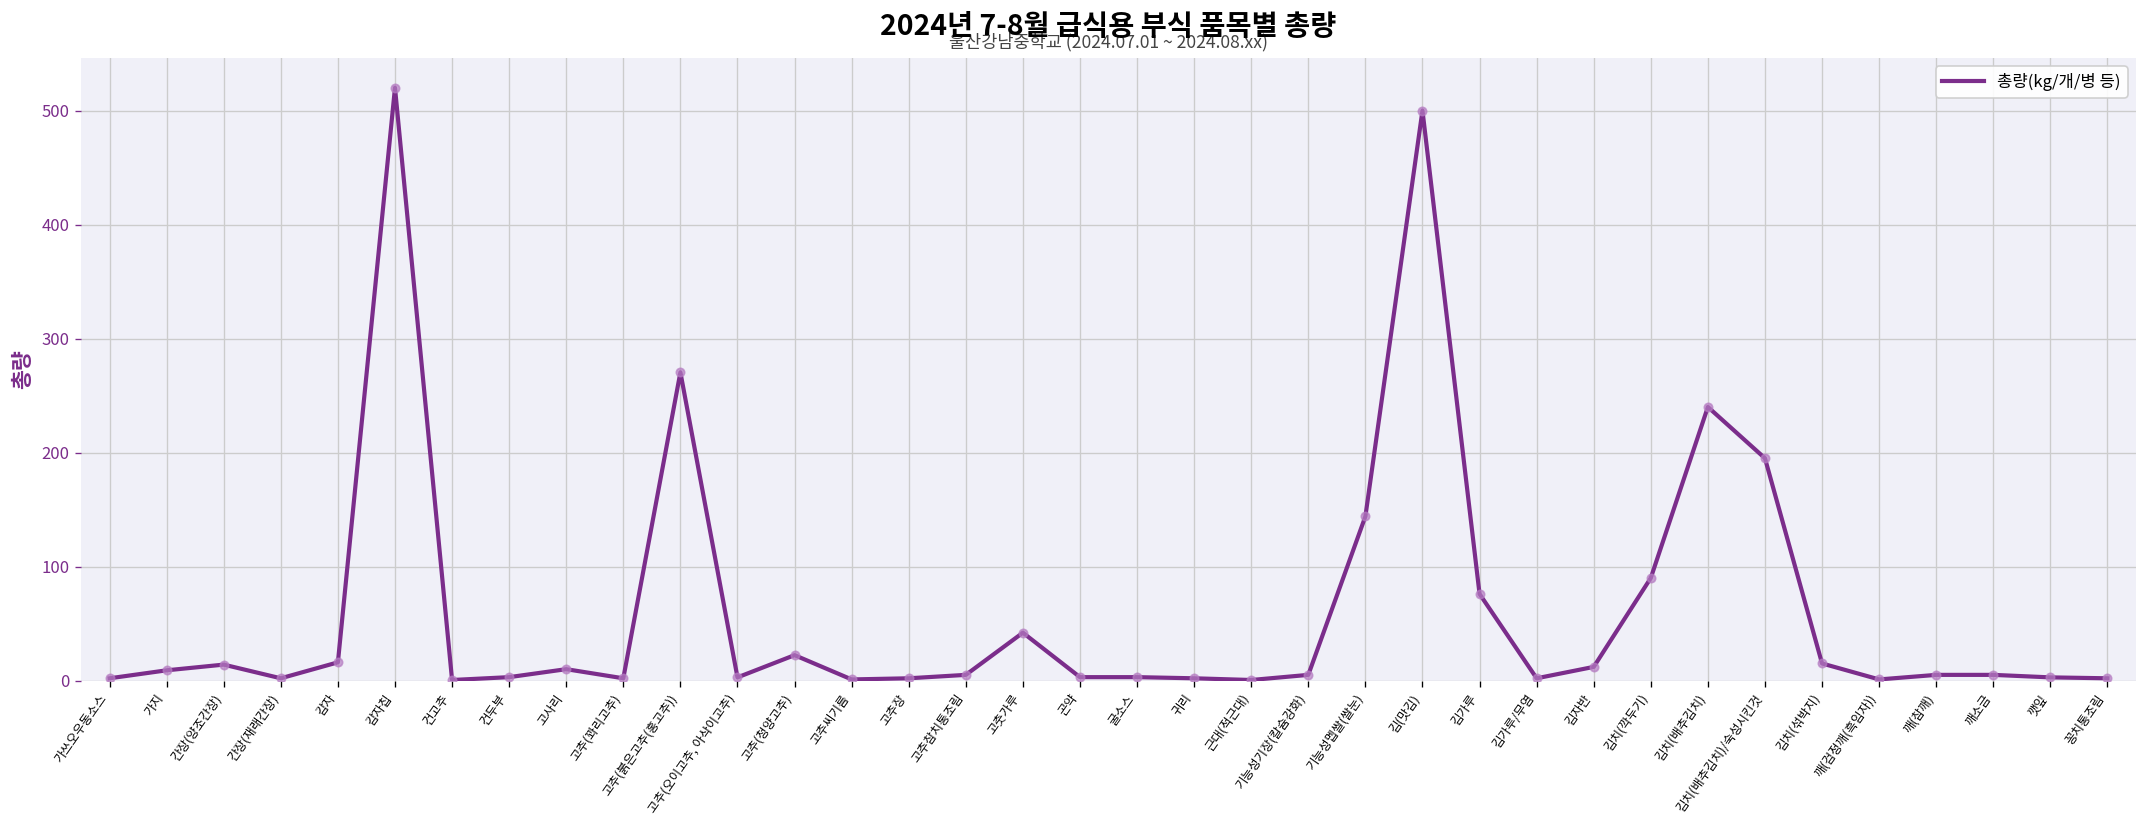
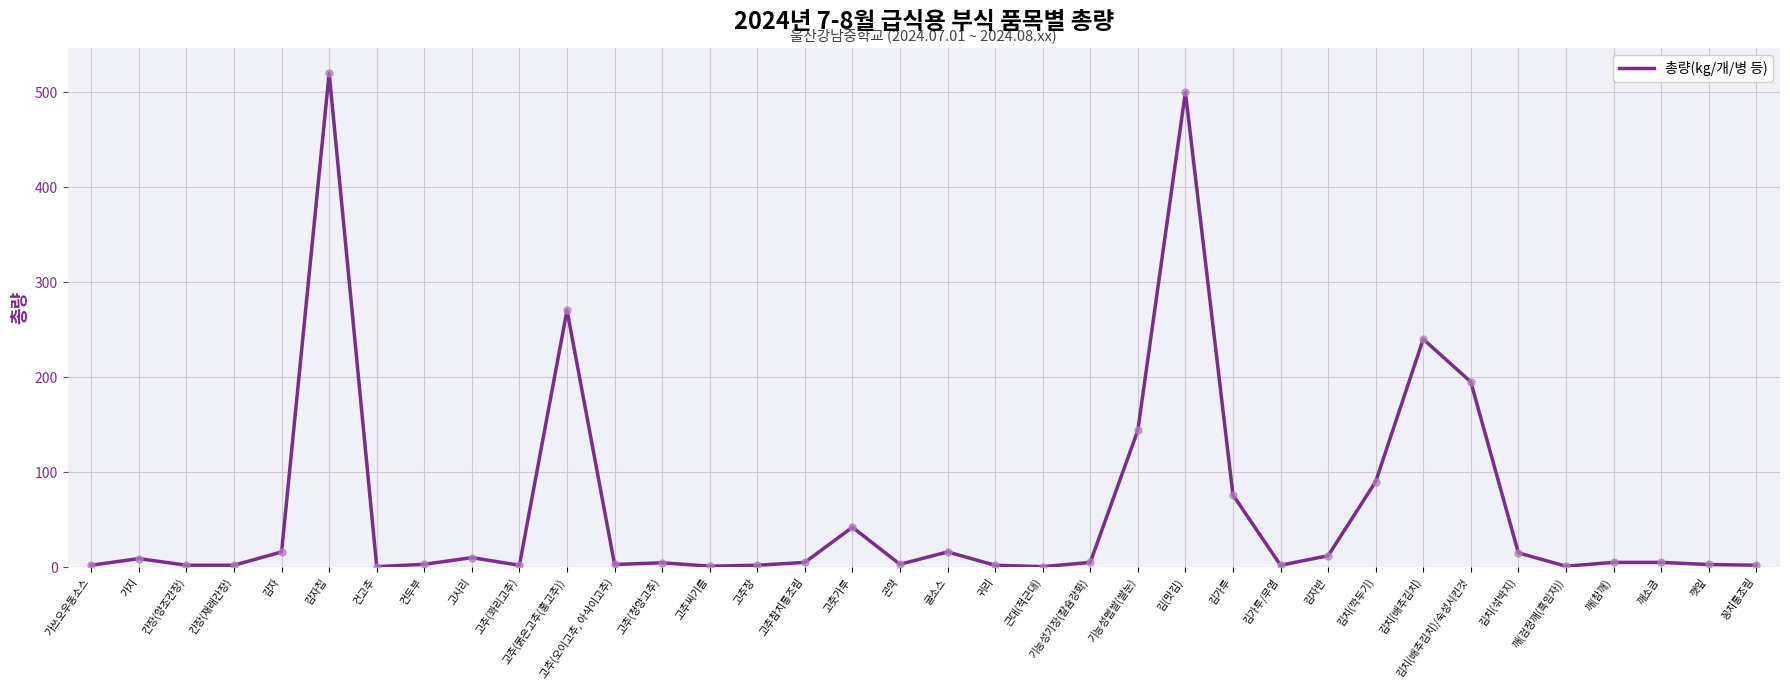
간장(양조간장): 10 -> 0
고추(청양고추): 20 -> 0
굴소스: 0 -> 20
